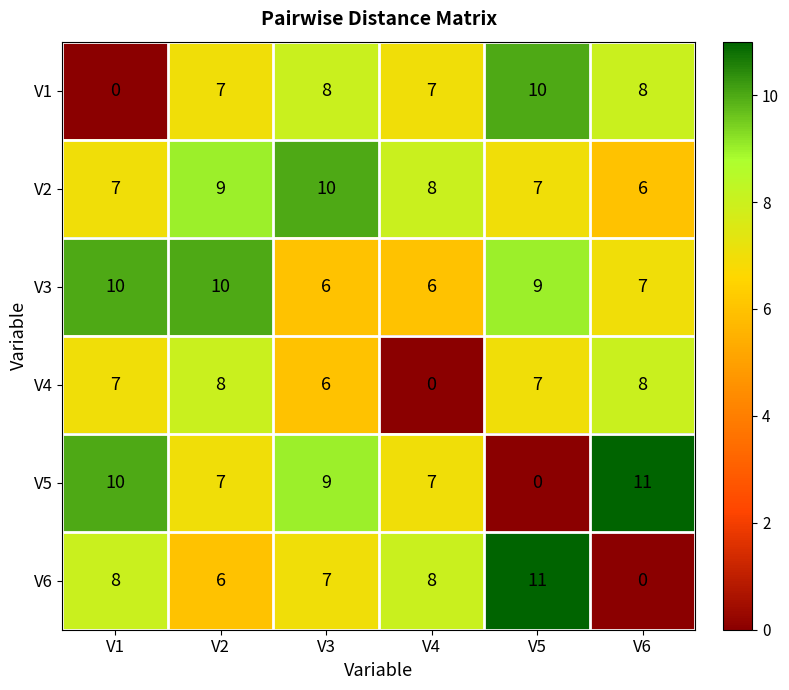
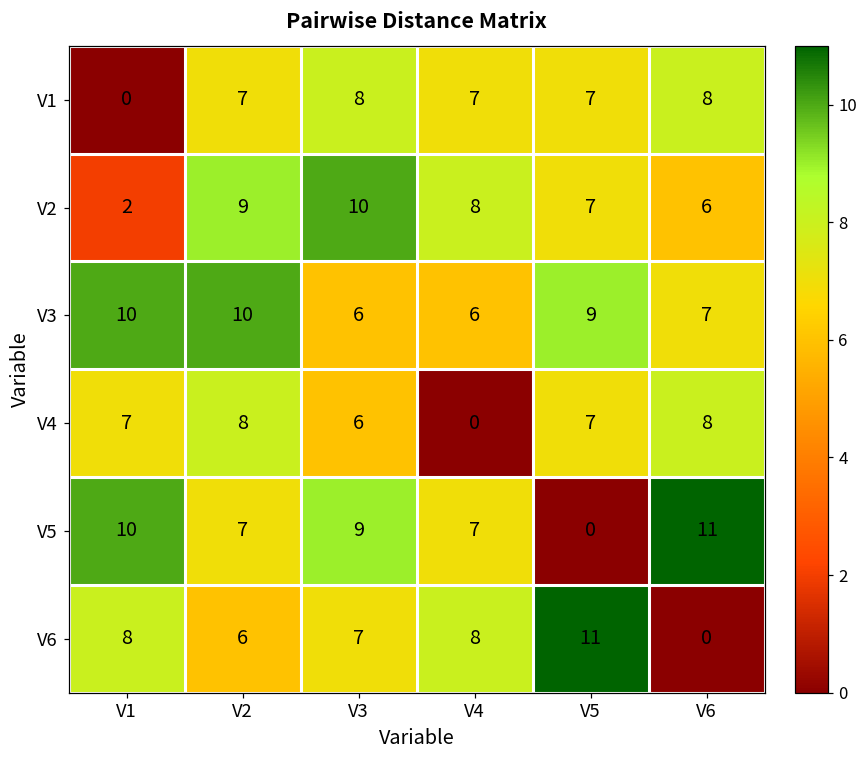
V1, V5: 10 -> 7
V2, V1: 7 -> 2
